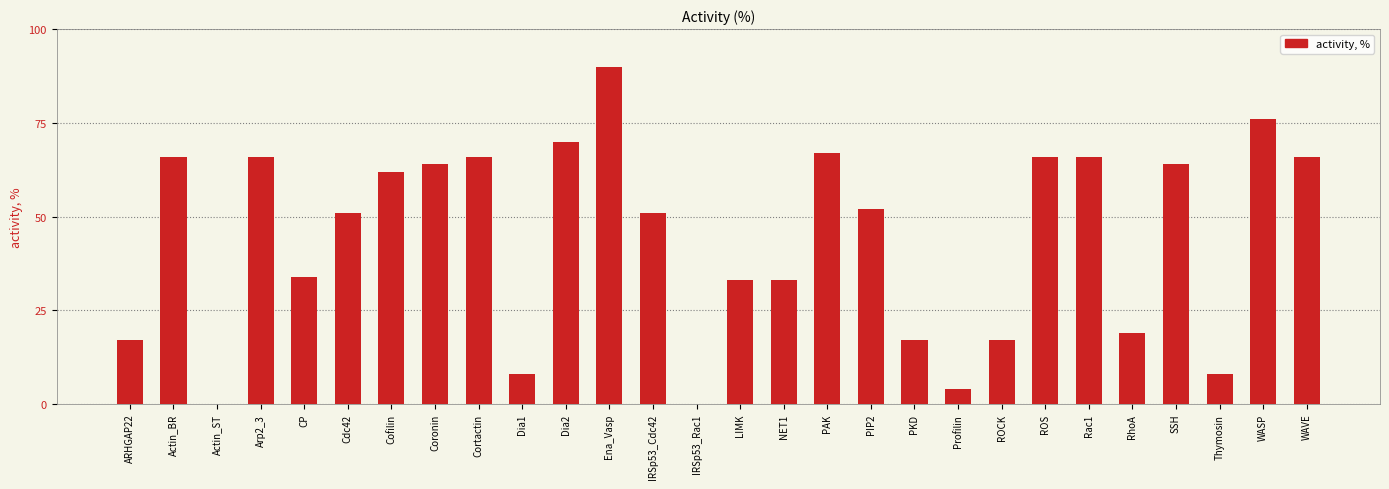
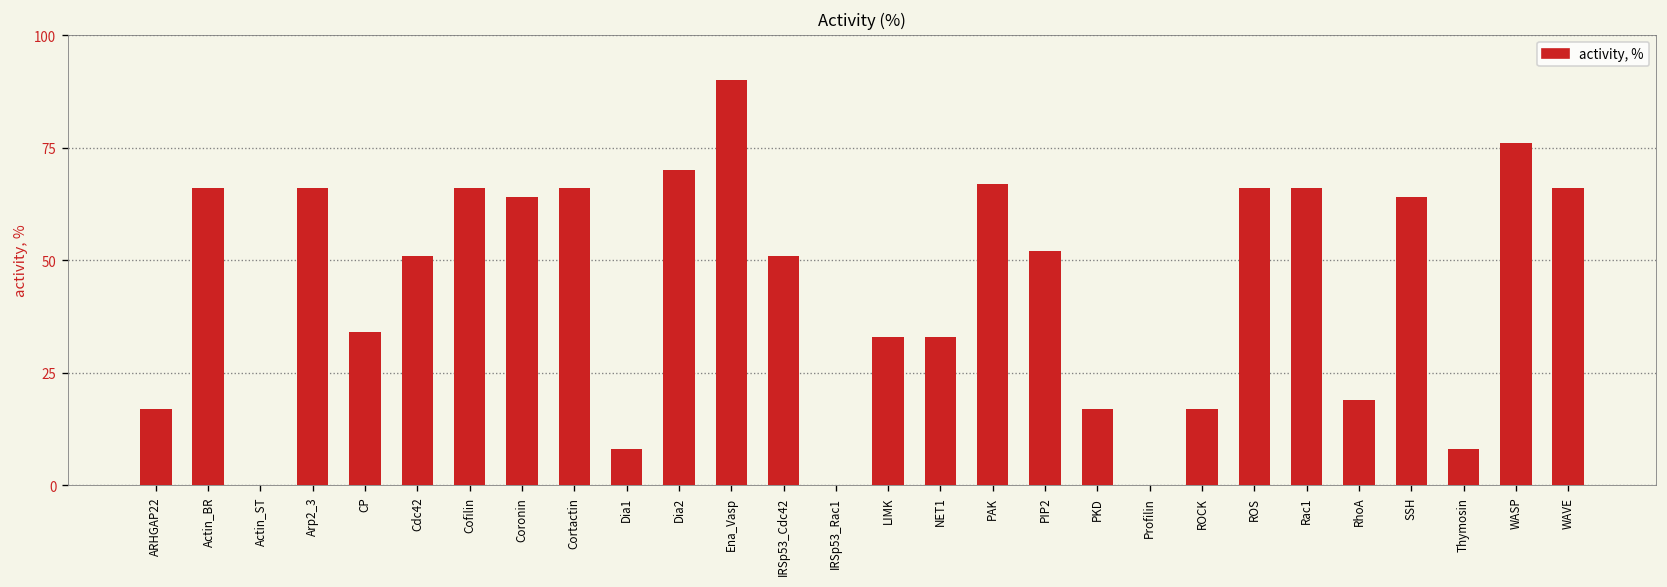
Cofilin: 62 -> 66
Profilin: 4 -> 0
